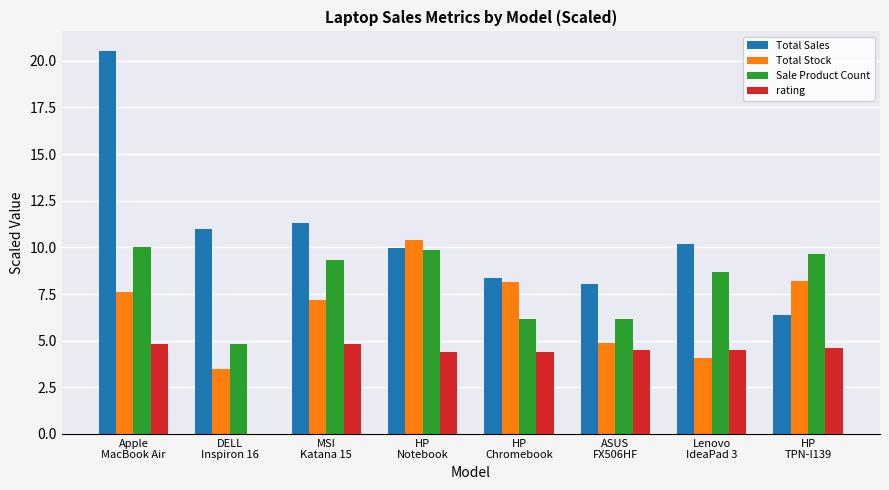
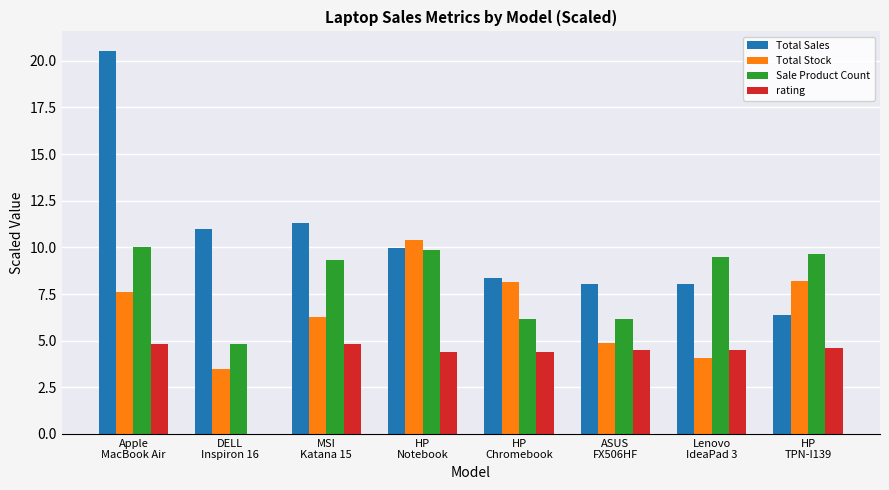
Total Stock, MSI Katana 15: 7.2 -> 6.3
Total Sales, Lenovo IdeaPad 3: 10.2 -> 8.0
Sale Product Count, Lenovo IdeaPad 3: 8.7 -> 9.5
